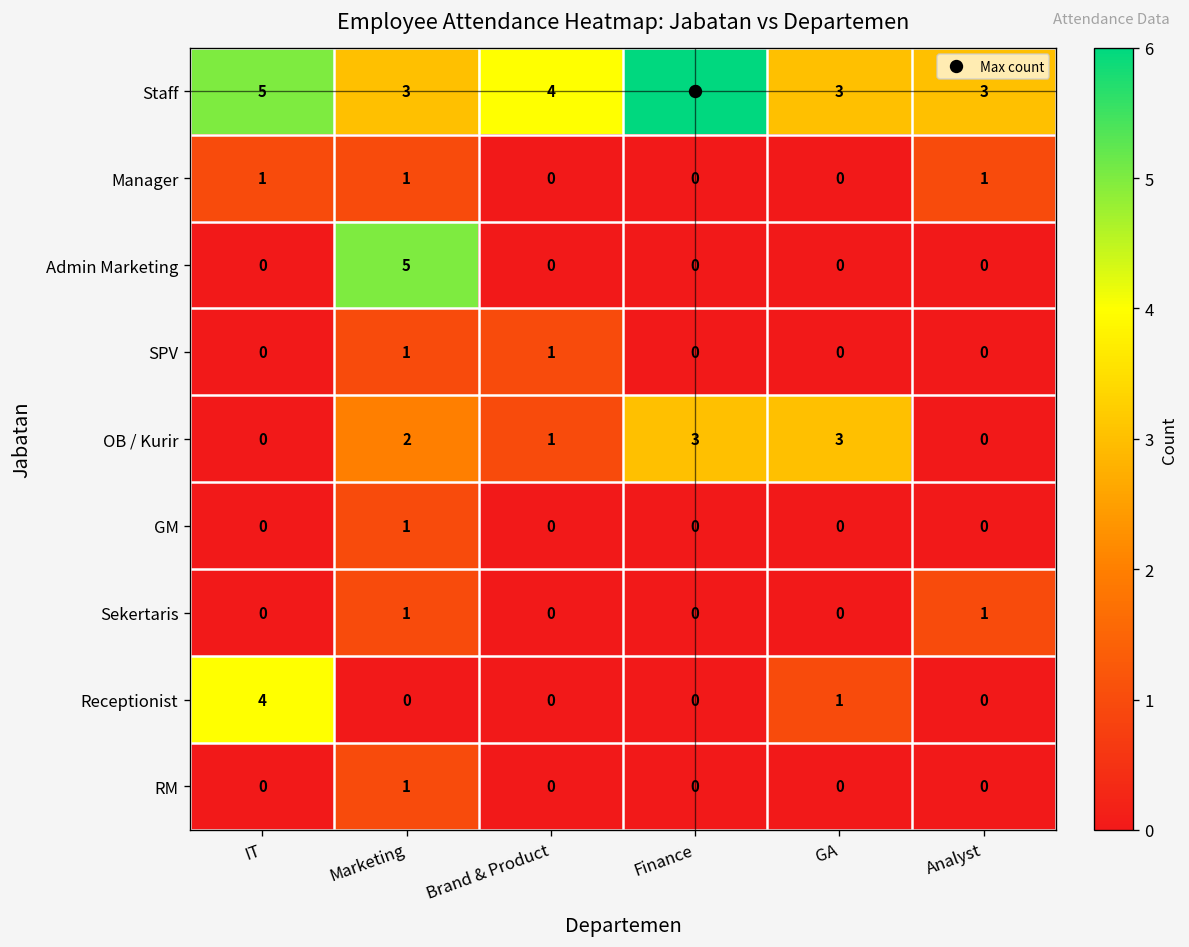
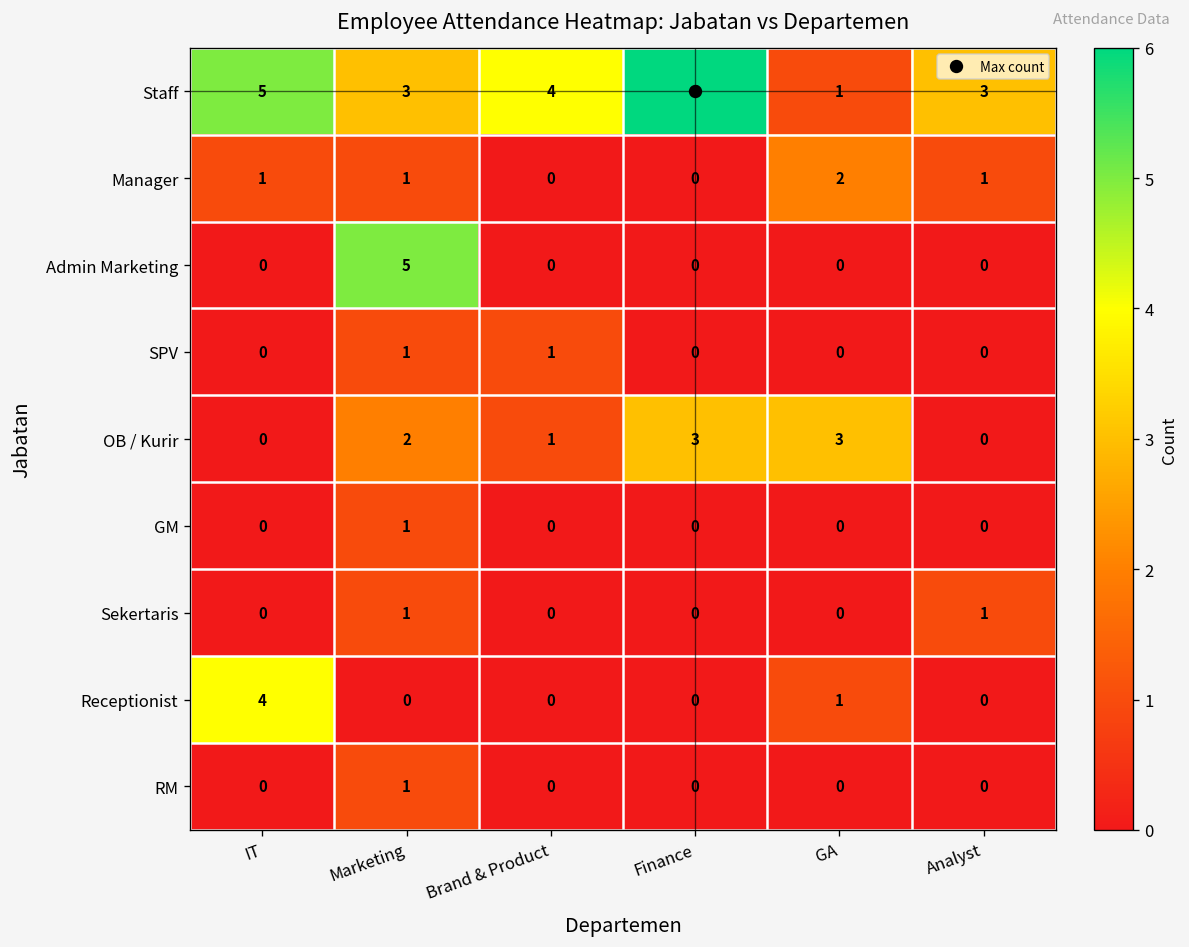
Staff, GA: 3 -> 1
Manager, GA: 0 -> 2
